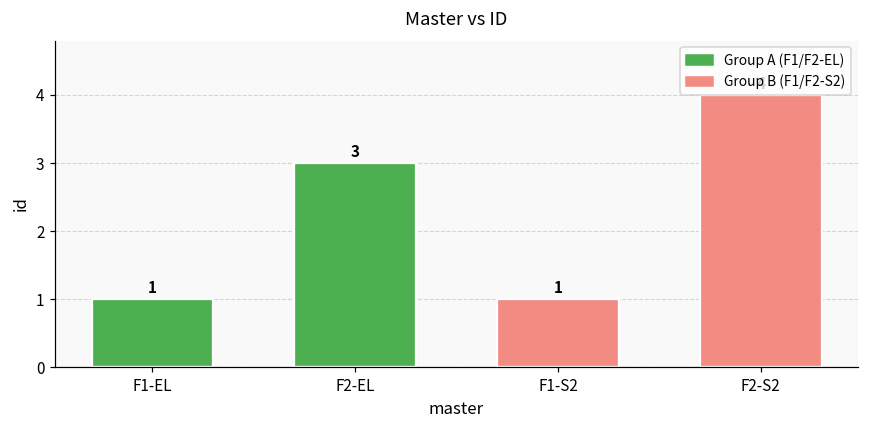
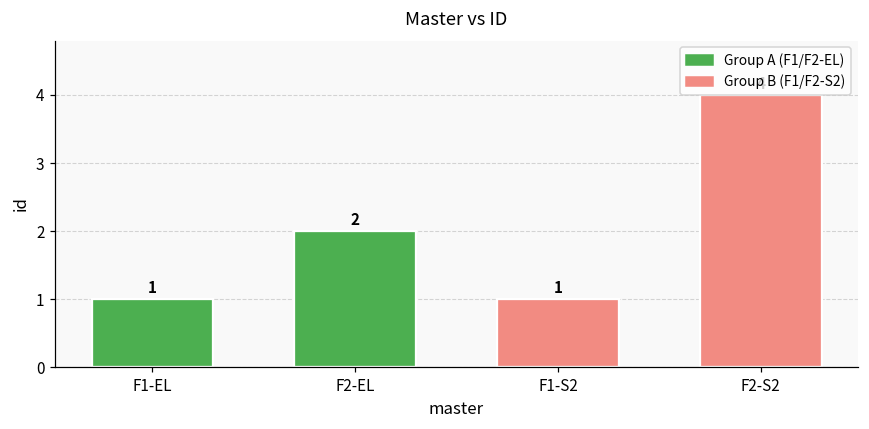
F2-EL: 3 -> 2
